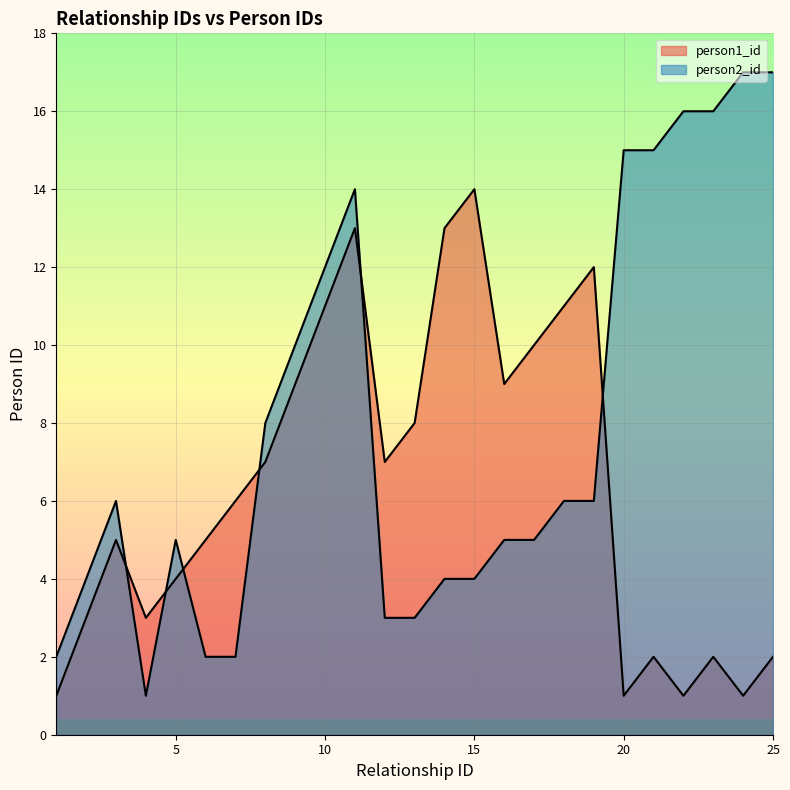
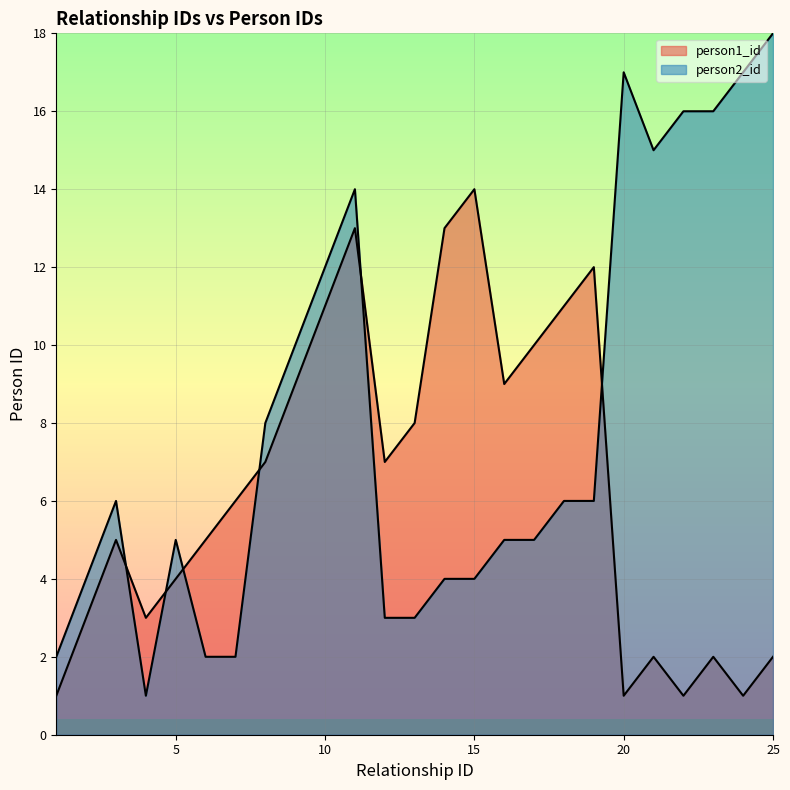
person2_id, 20: 15 -> 17
person2_id, 25: 17 -> 18
